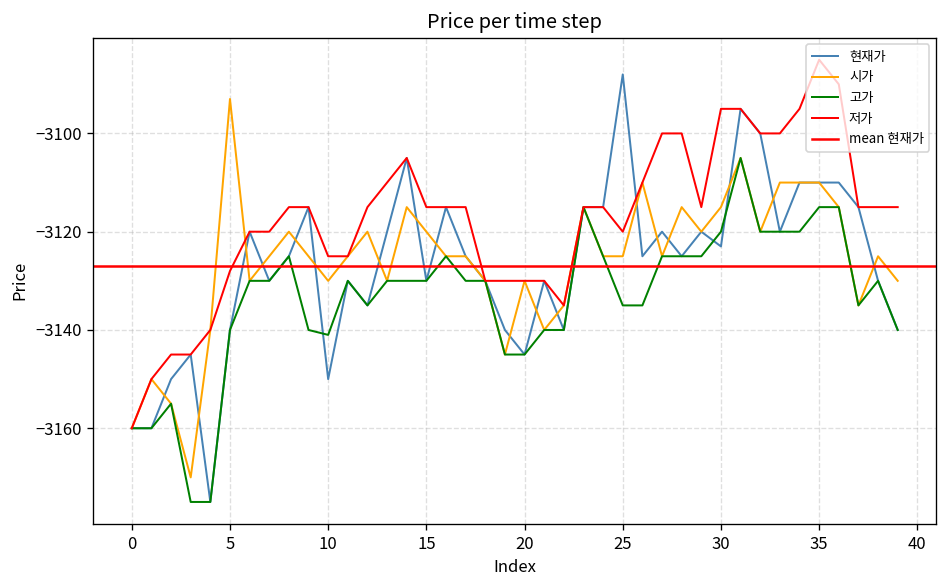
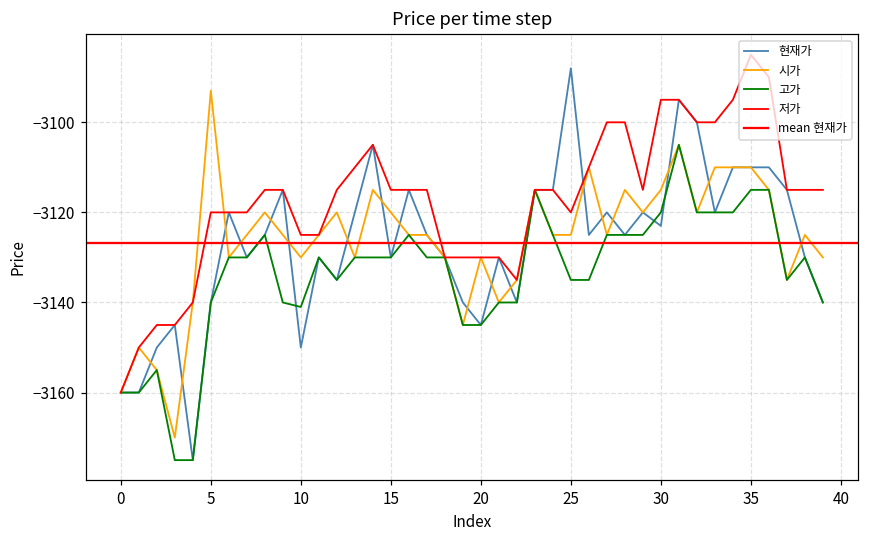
저가, 5: -3128 -> -3120
